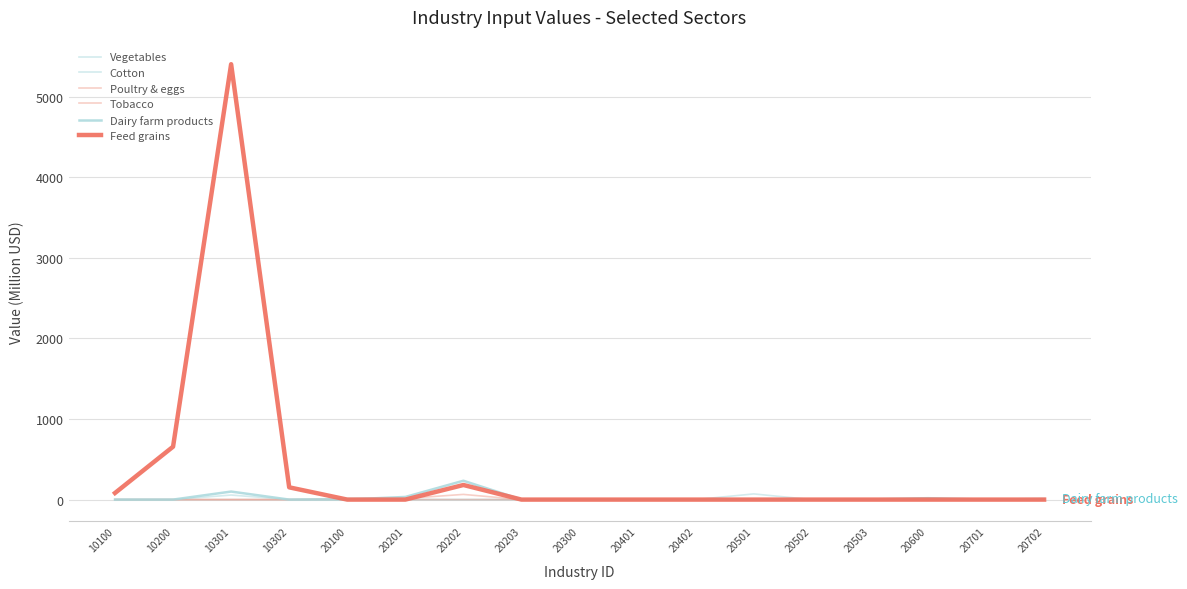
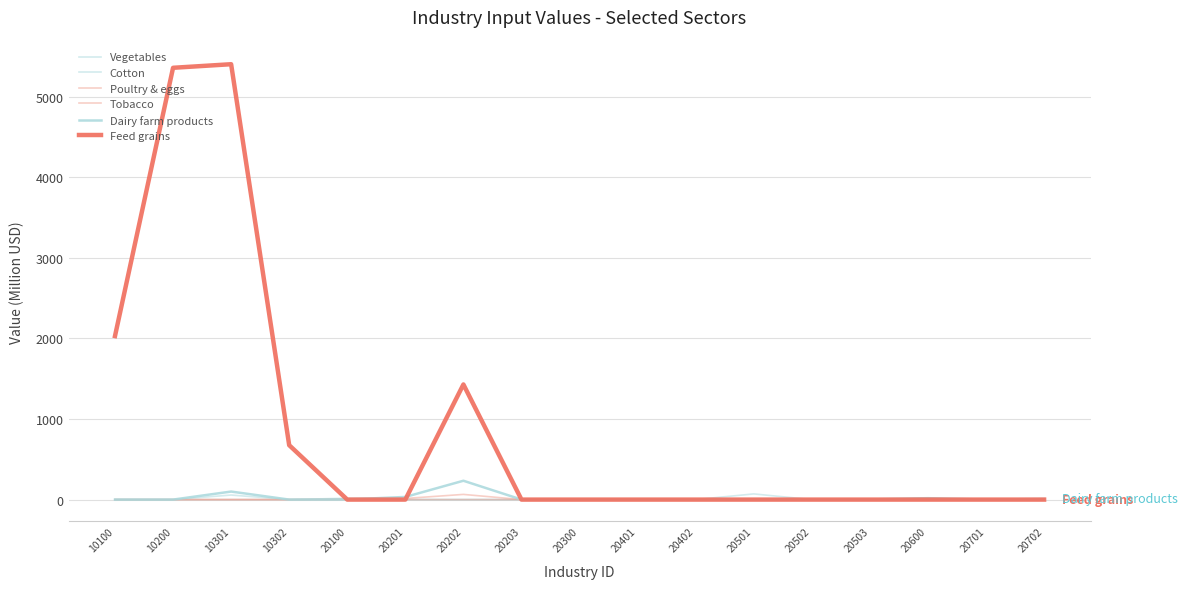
Feed grains, 10100: 100 -> 2000
Feed grains, 10200: 700 -> 5400
Feed grains, 10302: 200 -> 700
Feed grains, 20202: 200 -> 1400
